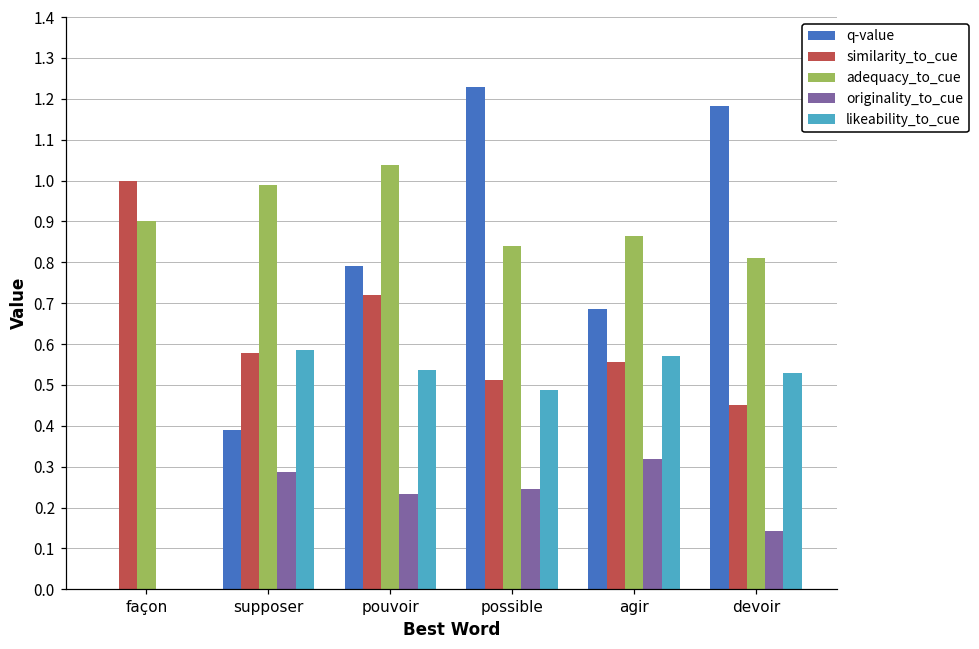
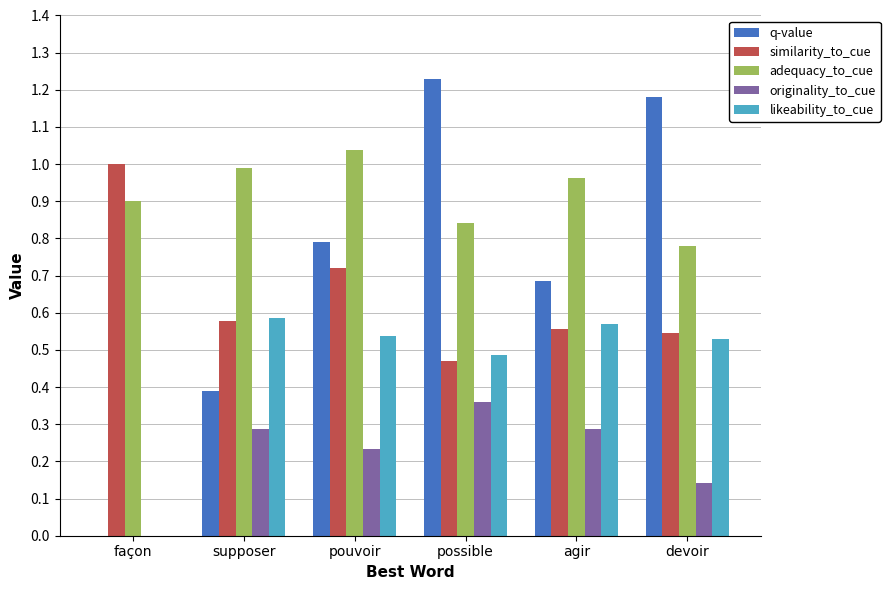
similarity_to_cue, possible: 0.51 -> 0.47
originality_to_cue, possible: 0.24 -> 0.36
adequacy_to_cue, agir: 0.86 -> 0.96
originality_to_cue, agir: 0.32 -> 0.29
similarity_to_cue, devoir: 0.45 -> 0.55
adequacy_to_cue, devoir: 0.81 -> 0.78
